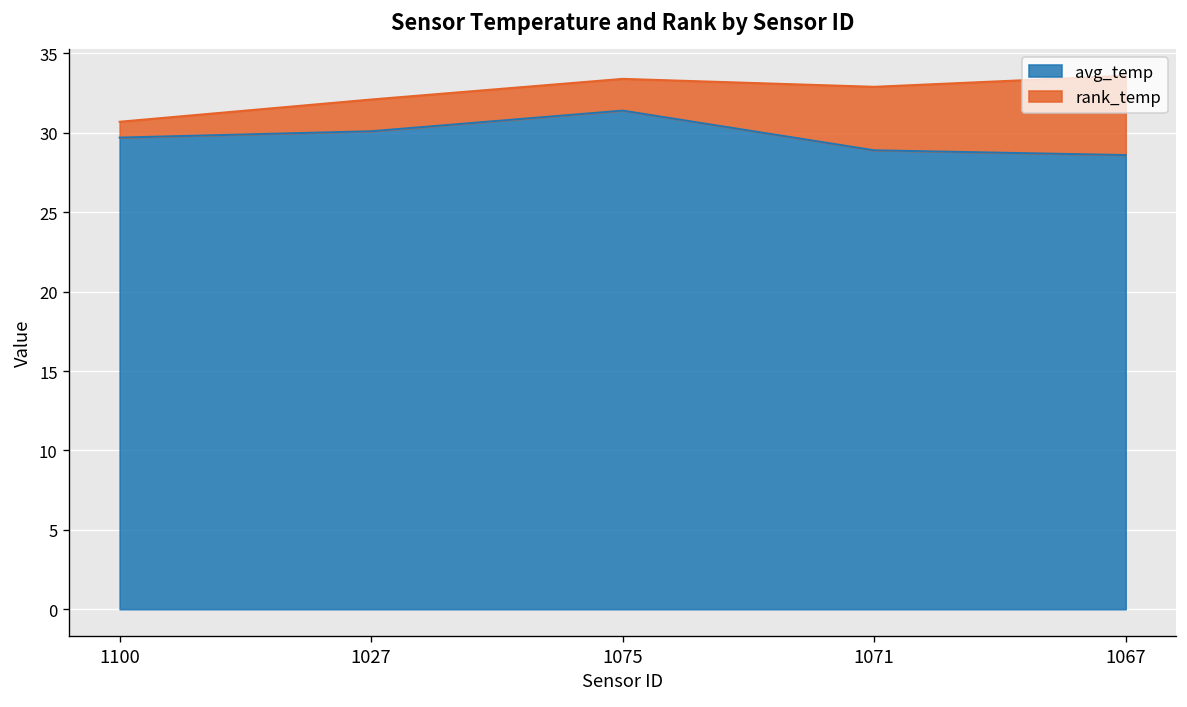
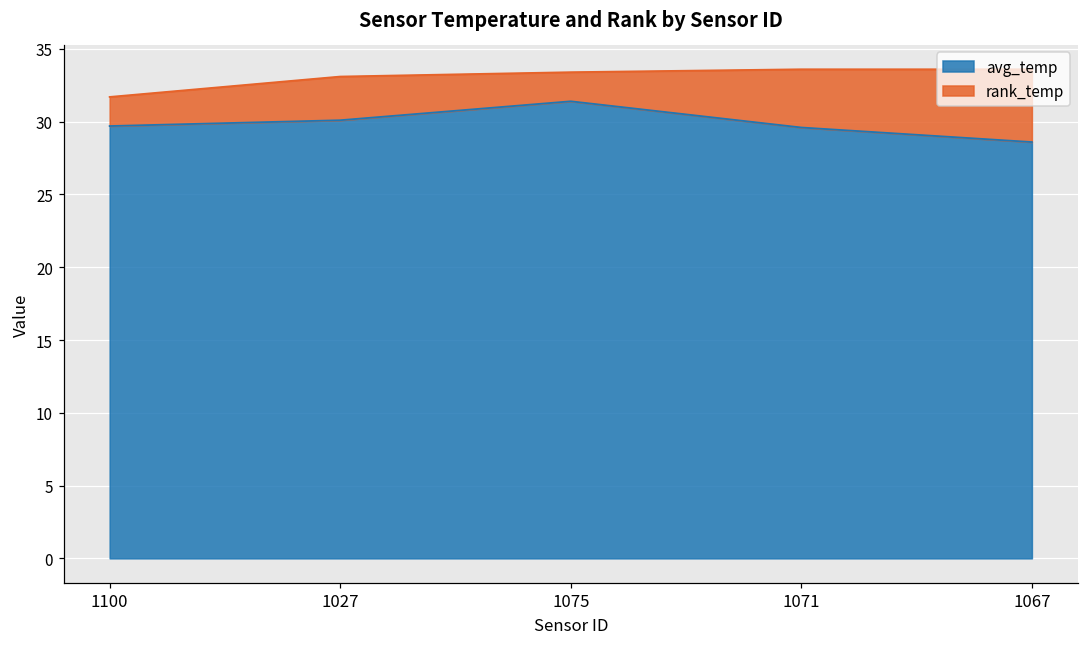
rank_temp, 1100: 1 -> 2
rank_temp, 1027: 2 -> 3
avg_temp, 1071: 28.9 -> 29.6
